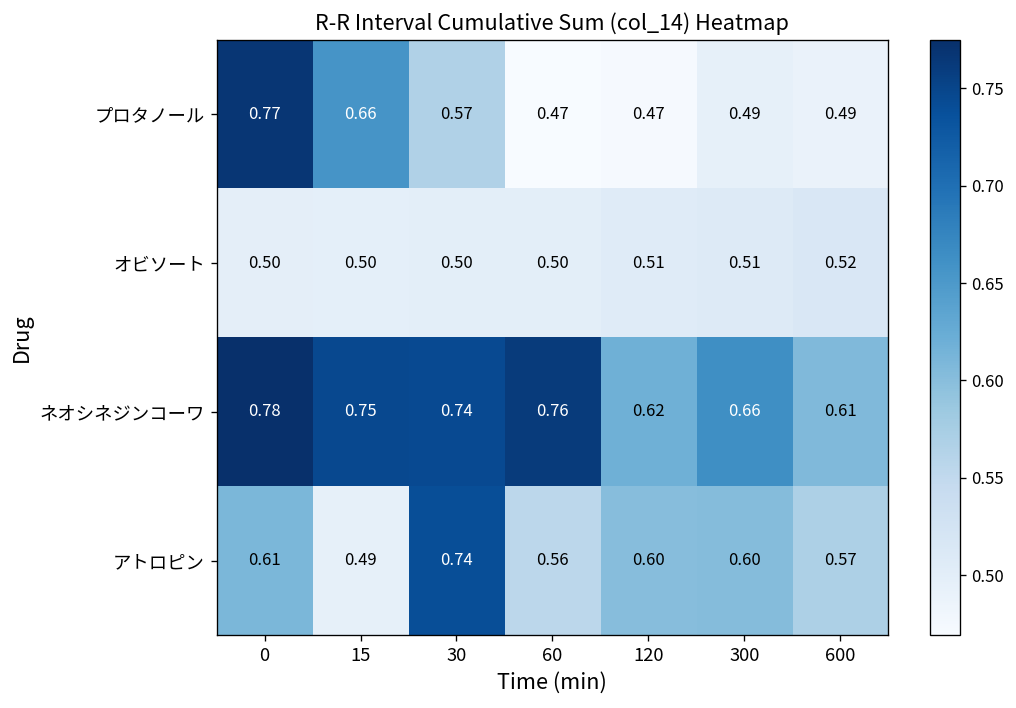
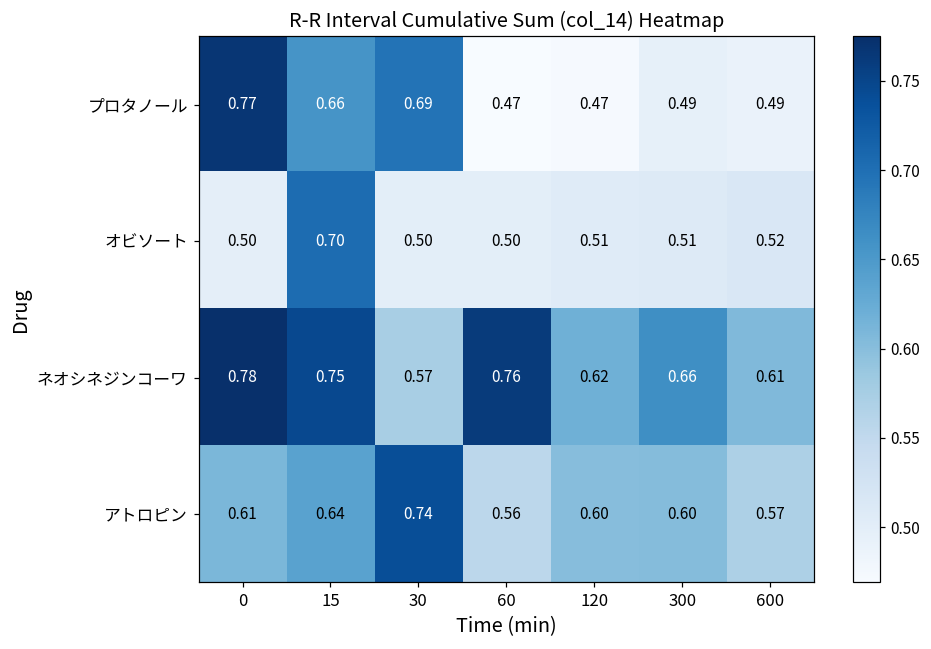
プロタノール, 30: 0.57 -> 0.69
オビソート, 15: 0.50 -> 0.70
ネオシネジンコーワ, 30: 0.74 -> 0.57
アトロピン, 15: 0.49 -> 0.64
